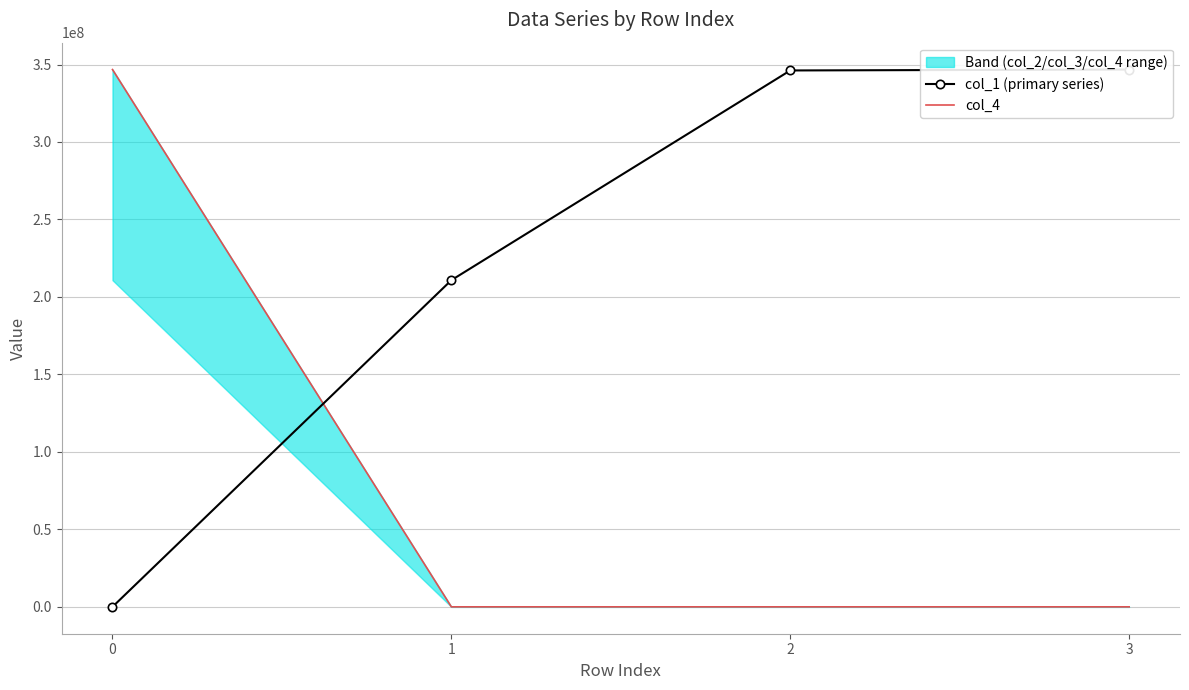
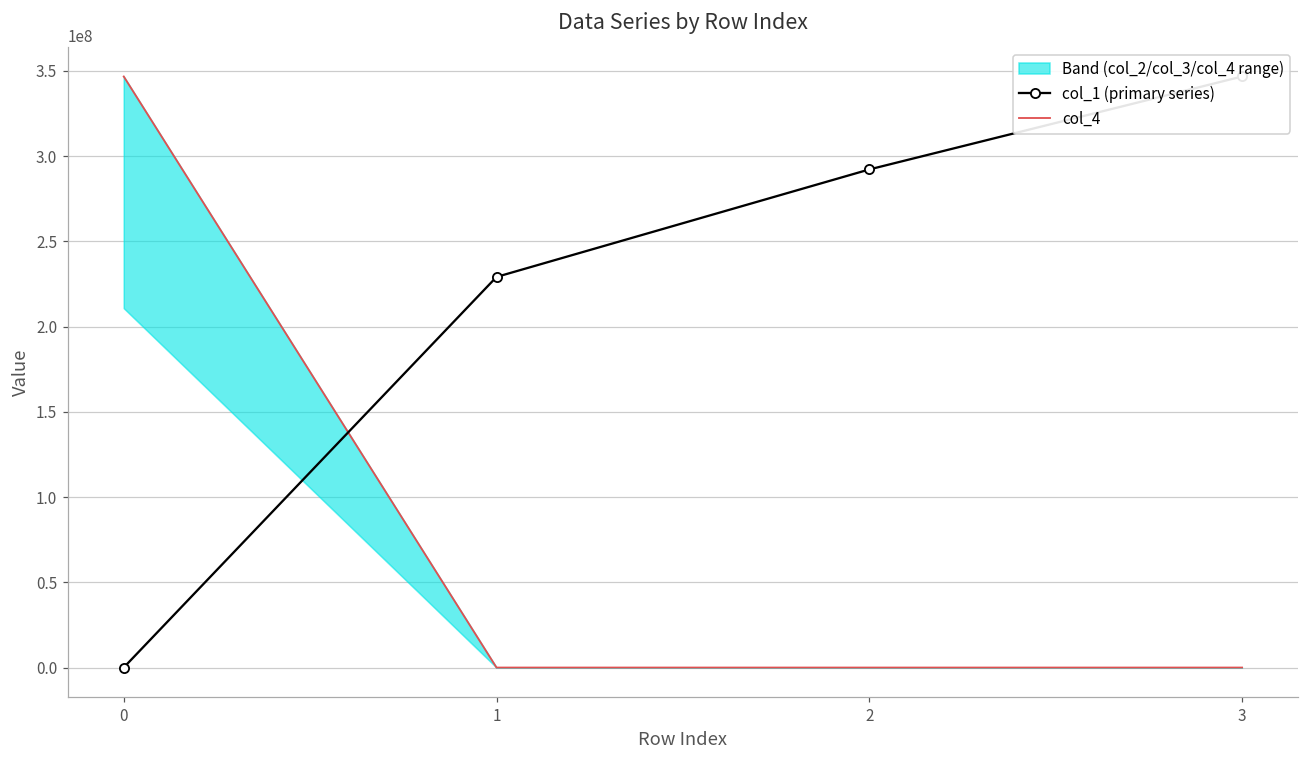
col_1 (primary series), 1: 211000000 -> 229000000
col_1 (primary series), 2: 346000000 -> 292000000
